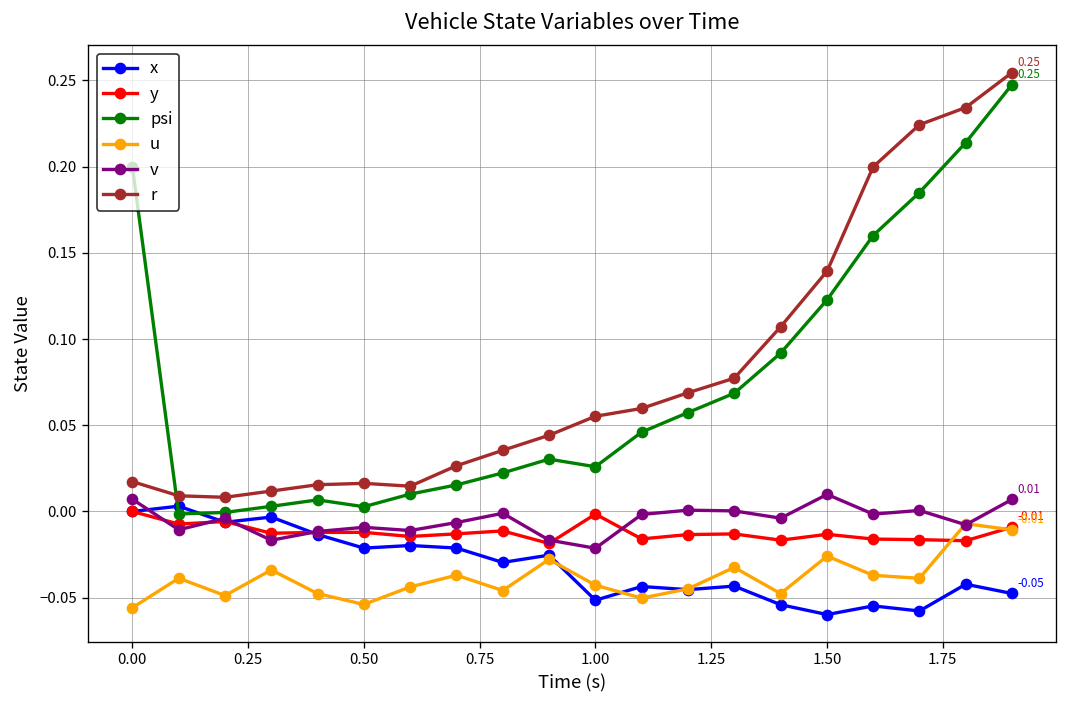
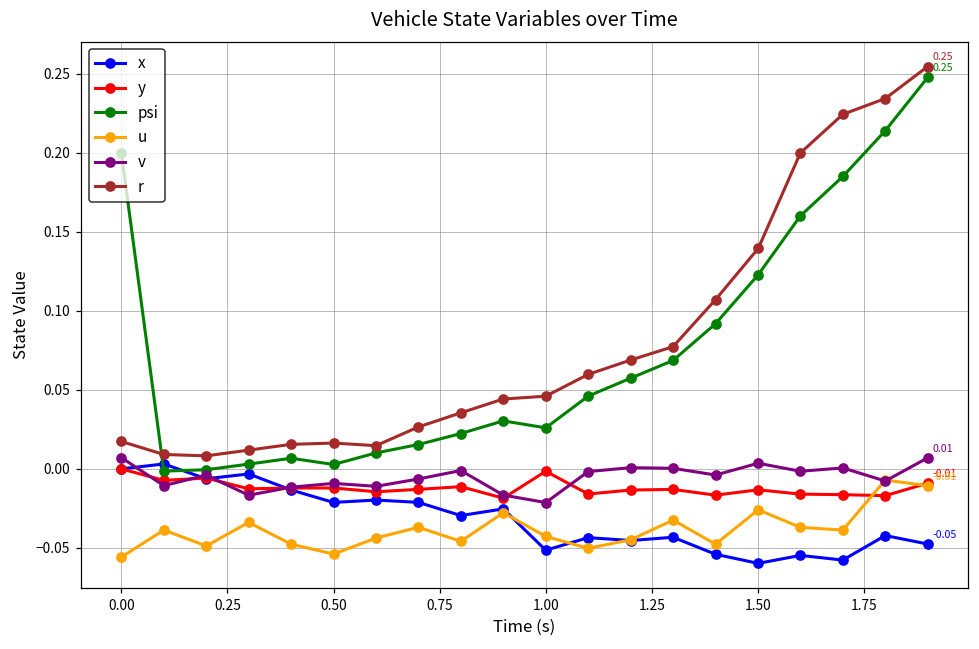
r, 1.00: 0.055 -> 0.046
v, 1.50: 0.010 -> 0.004
